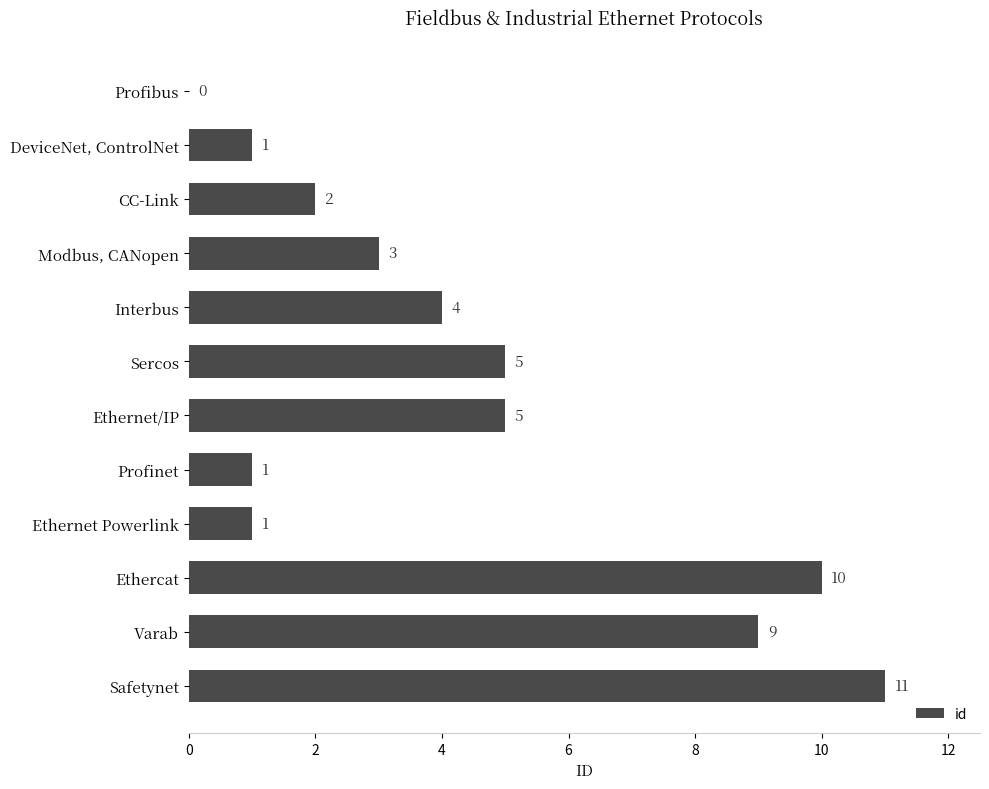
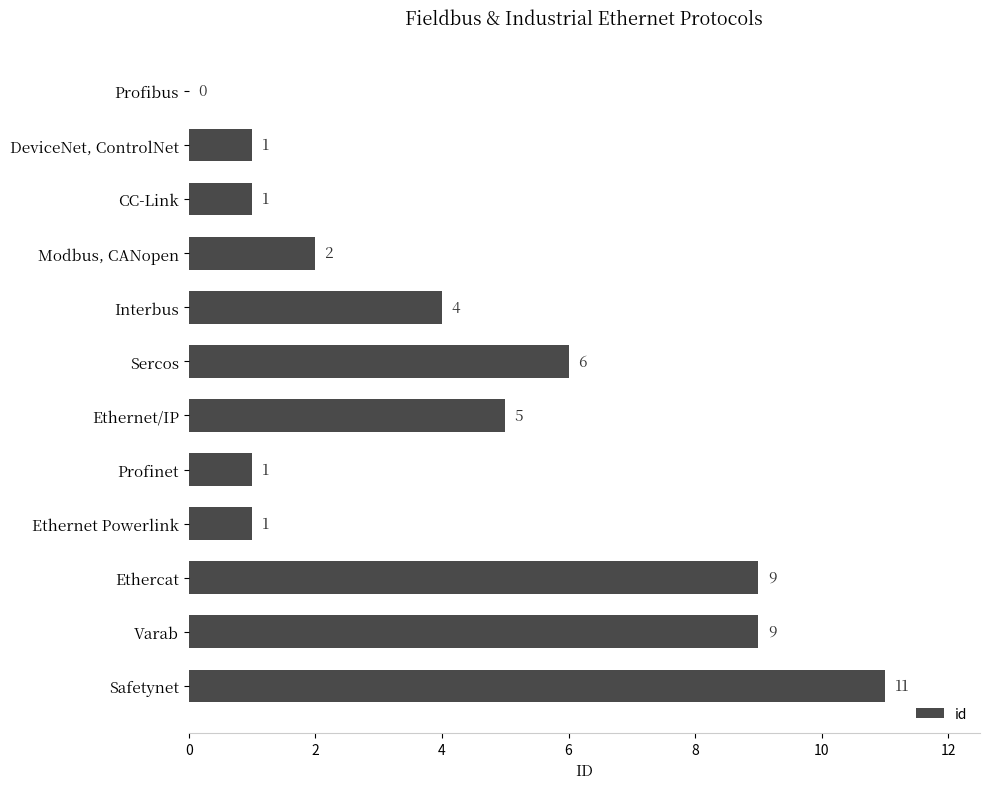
CC-Link: 2 -> 1
Modbus, CANopen: 3 -> 2
Sercos: 5 -> 6
Ethercat: 10 -> 9
